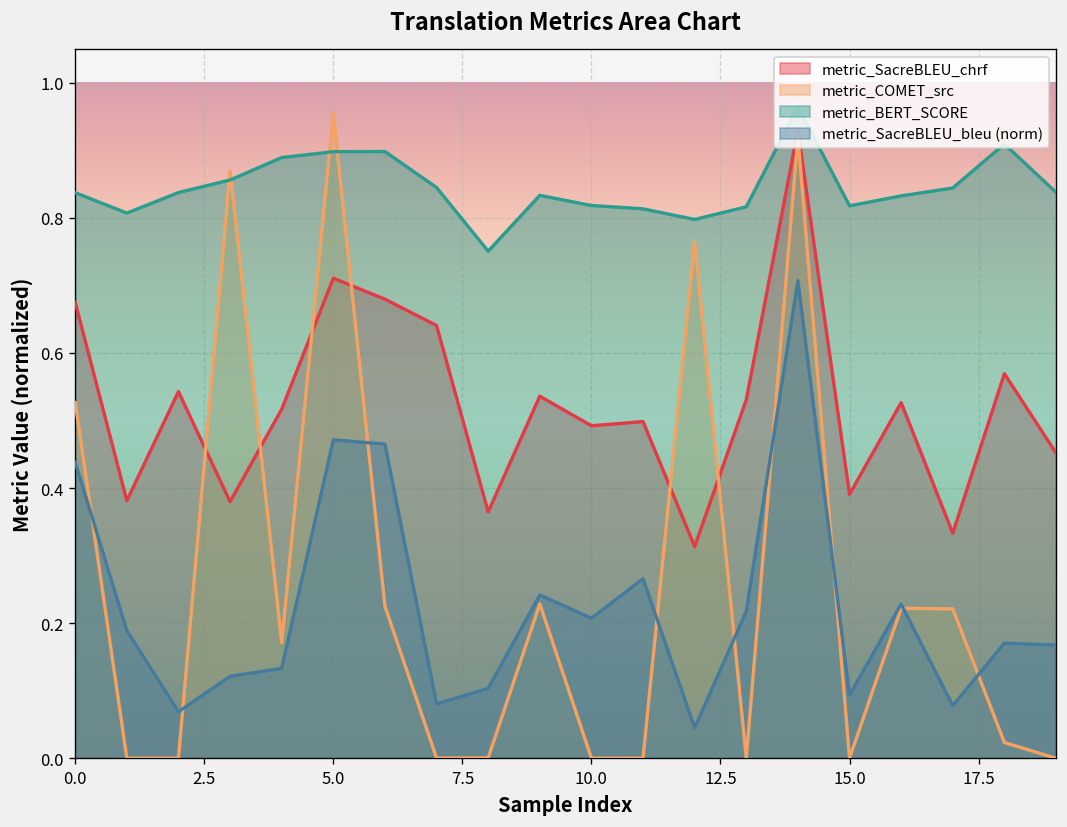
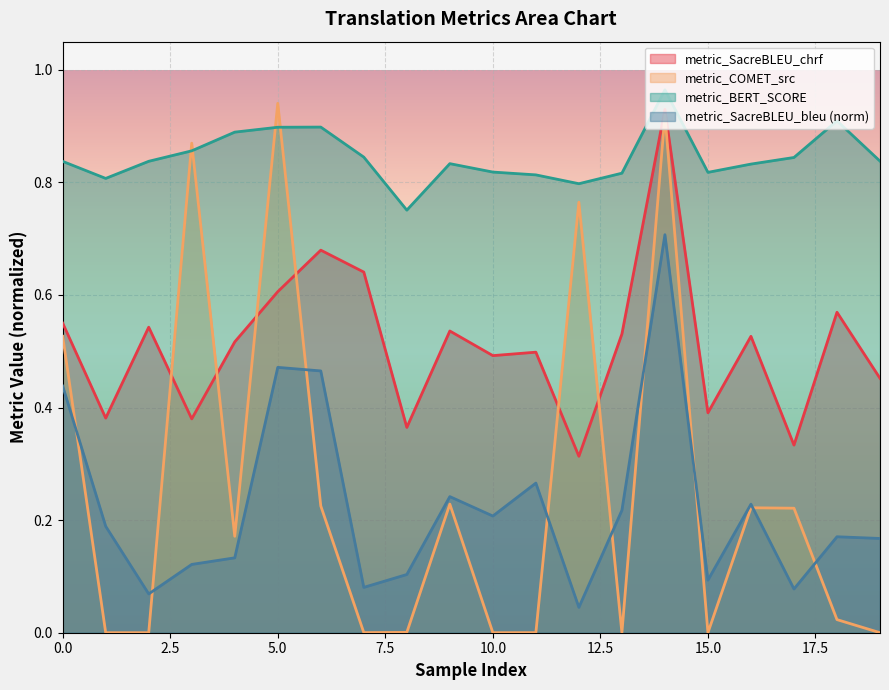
metric_SacreBLEU_chrf, 0.0: 0.68 -> 0.55
metric_SacreBLEU_chrf, 5.0: 0.71 -> 0.61
metric_COMET_src, 5.0: 0.95 -> 0.94
